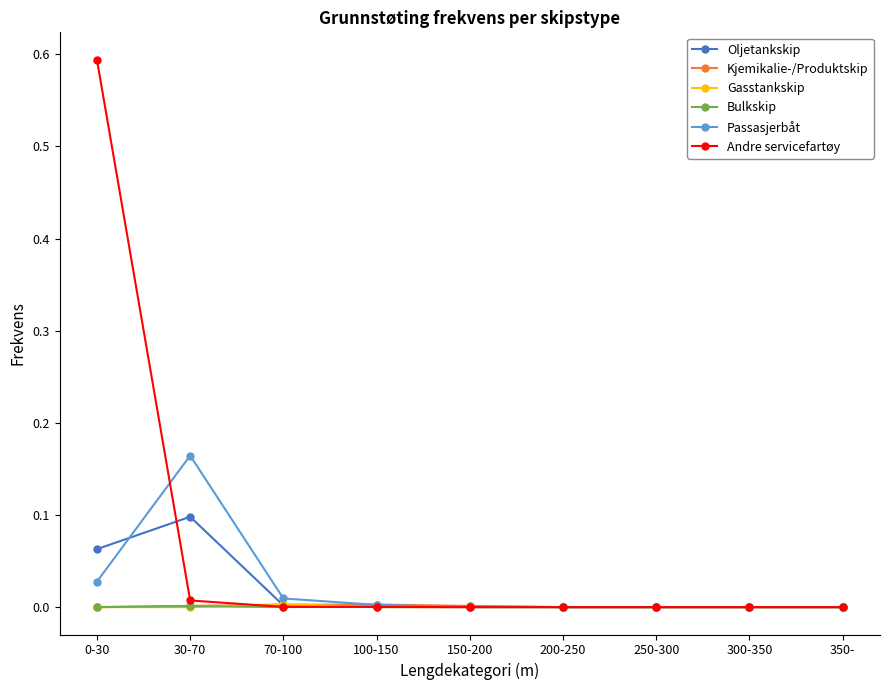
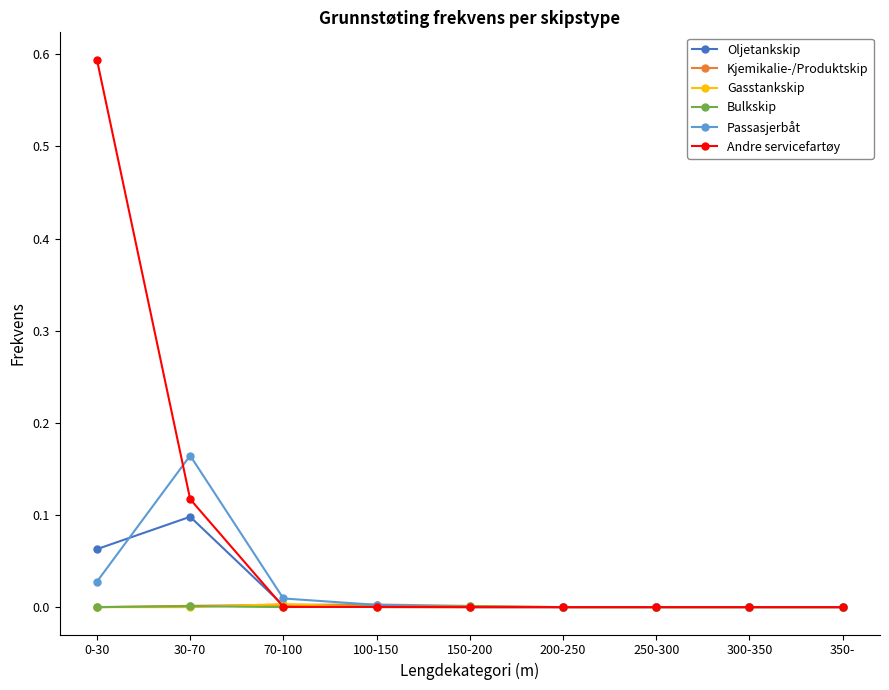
Andre servicefartøy, 30-70: 0.01 -> 0.12
